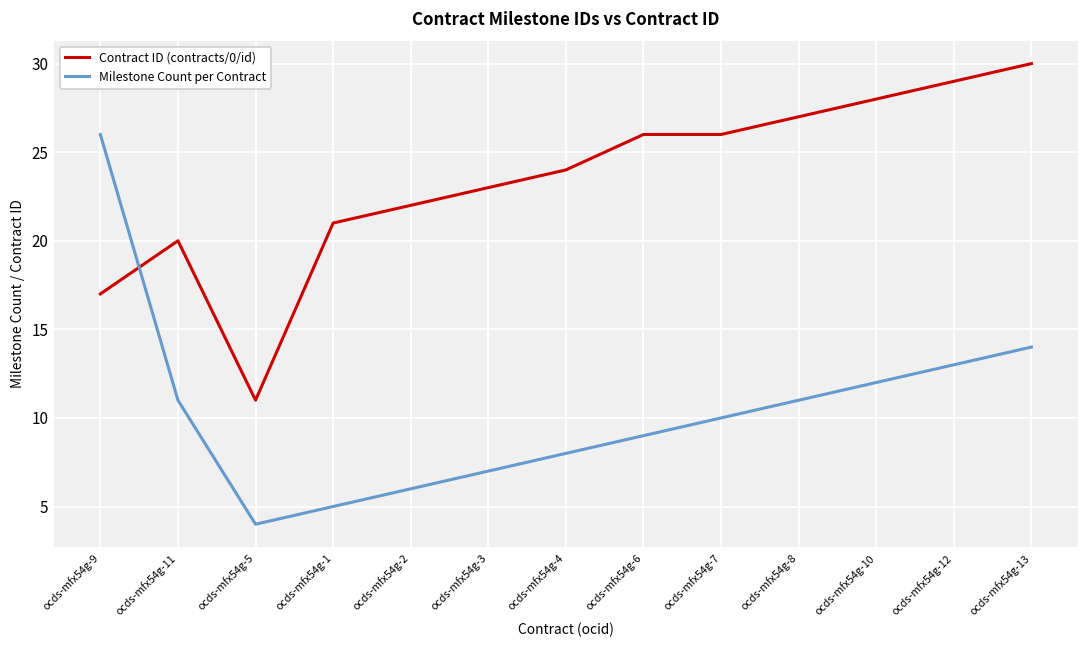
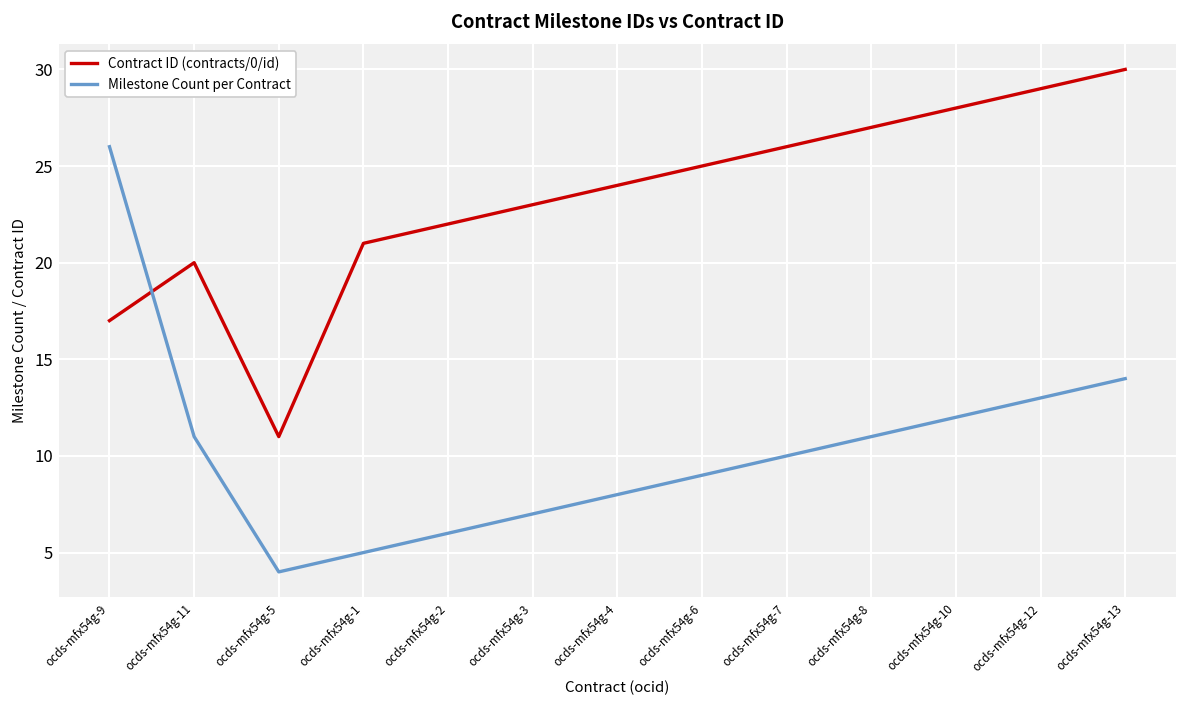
Contract ID (contracts/0/id), ocds-mfx54g-6: 26 -> 25
